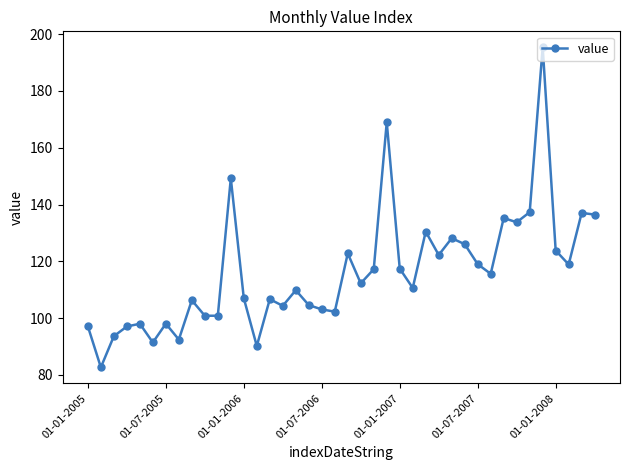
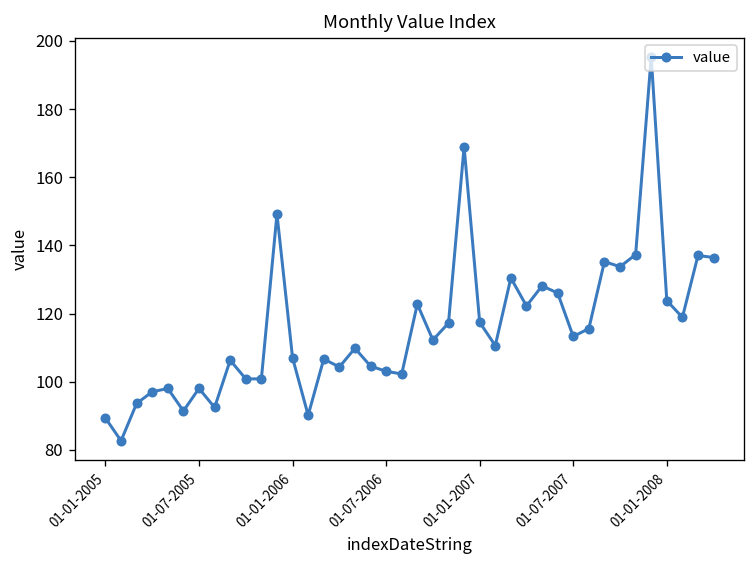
01-01-2005: 97 -> 89
01-07-2007: 119 -> 113
